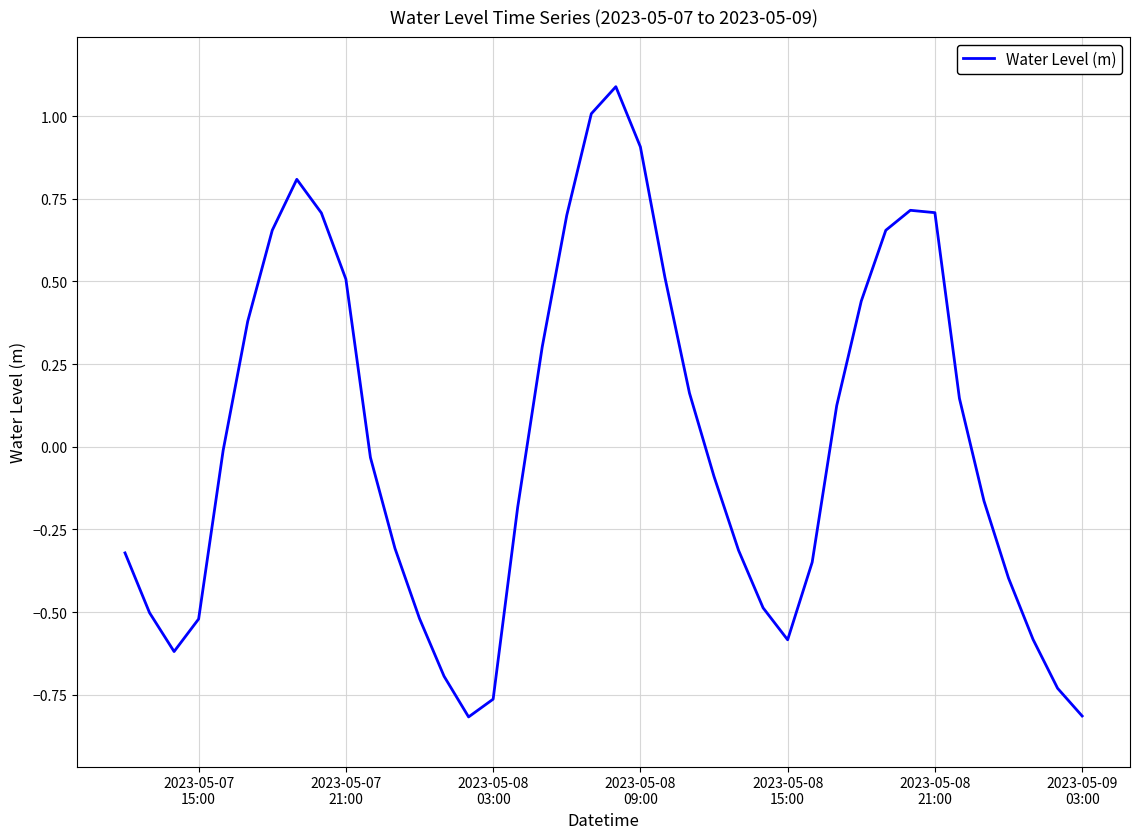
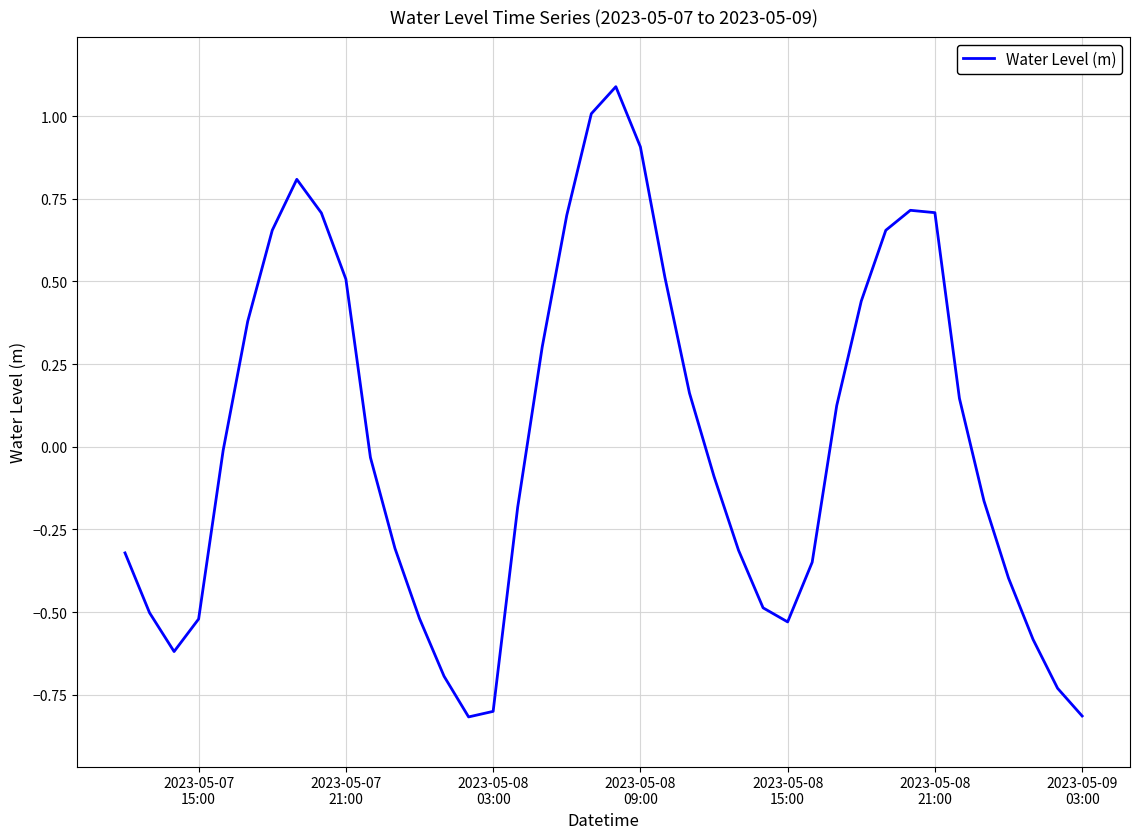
2023-05-08 03:00: -0.76 -> -0.80
2023-05-08 15:00: -0.58 -> -0.53
